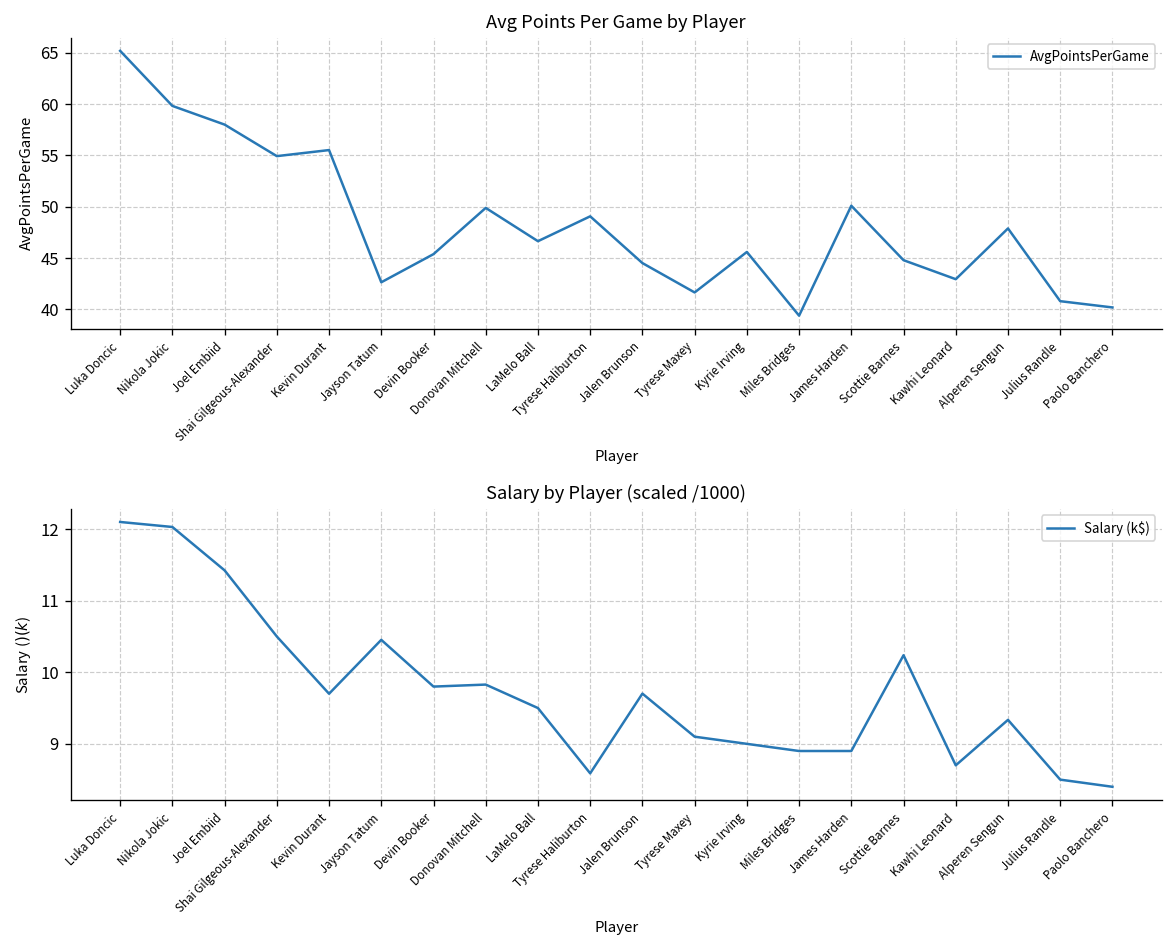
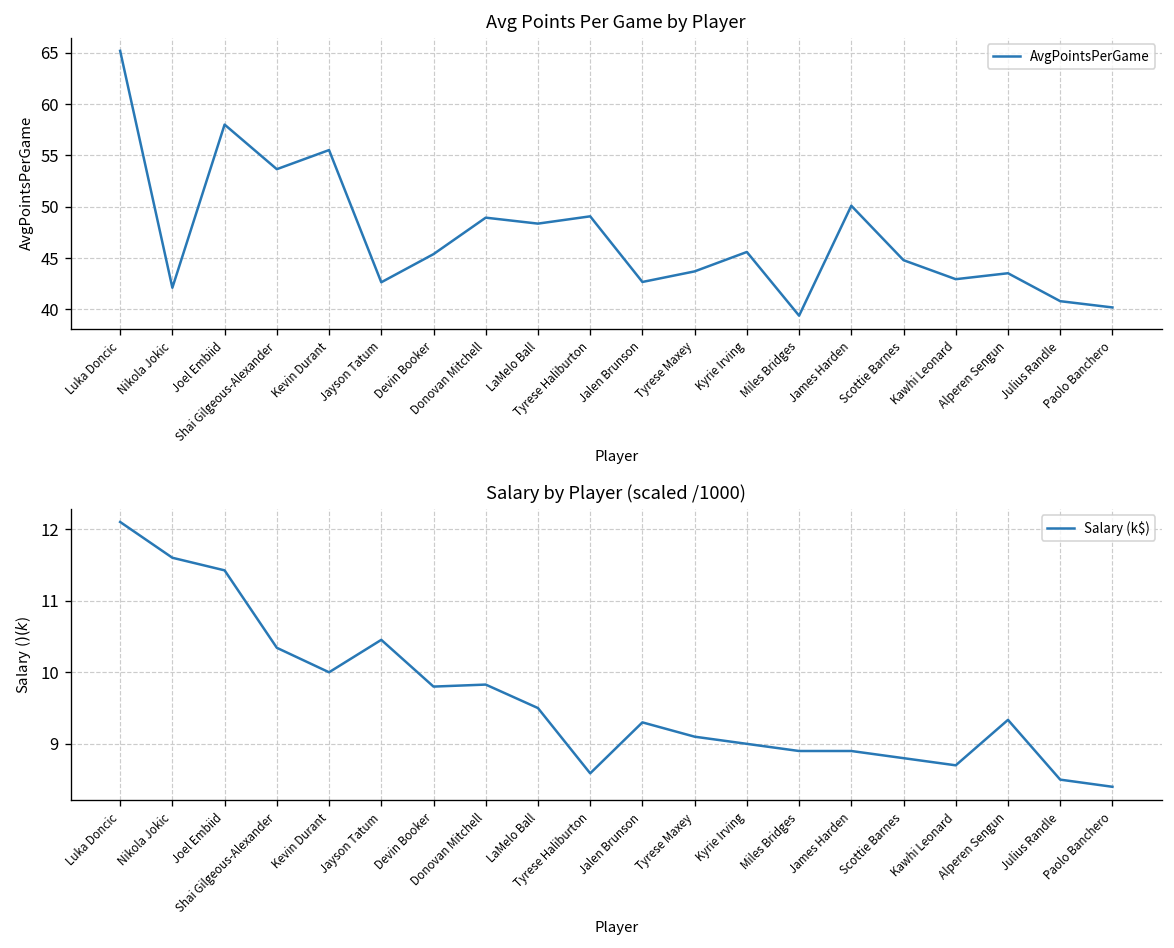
Avg Points Per Game by Player, Nikola Jokic: 60 -> 42
Avg Points Per Game by Player, Shai Gilgeous-Alexander: 55 -> 54
Avg Points Per Game by Player, Donovan Mitchell: 50 -> 49
Avg Points Per Game by Player, LaMelo Ball: 47 -> 48
Avg Points Per Game by Player, Jalen Brunson: 45 -> 43
Avg Points Per Game by Player, Tyrese Maxey: 42 -> 44
Avg Points Per Game by Player, Alperen Sengun: 48 -> 44
Salary by Player (scaled /1000), Nikola Jokic: 12.0 -> 11.6
Salary by Player (scaled /1000), Shai Gilgeous-Alexander: 10.5 -> 10.3
Salary by Player (scaled /1000), Kevin Durant: 9.7 -> 10.0
Salary by Player (scaled /1000), Jalen Brunson: 9.7 -> 9.3
Salary by Player (scaled /1000), Scottie Barnes: 10.2 -> 8.8
